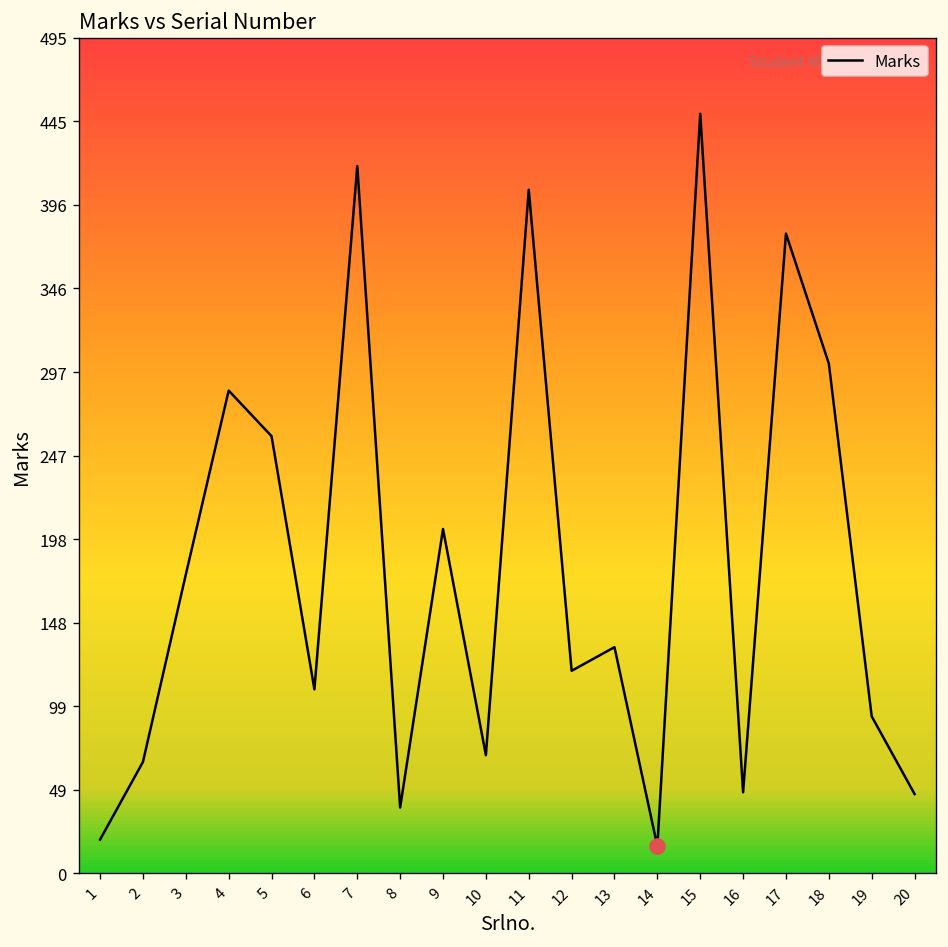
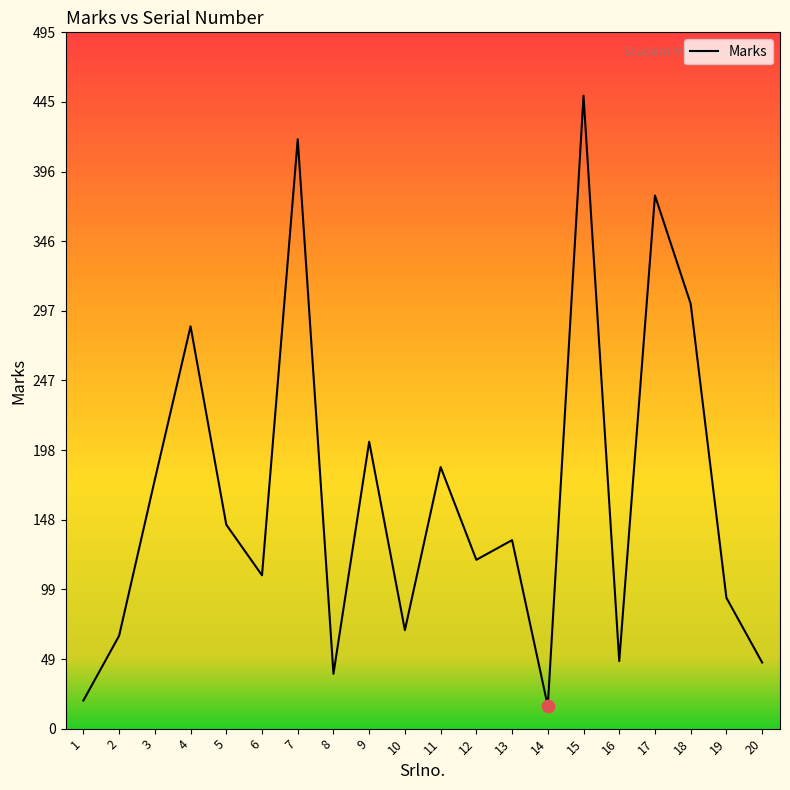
Marks, 5: 259 -> 145
Marks, 11: 405 -> 186
